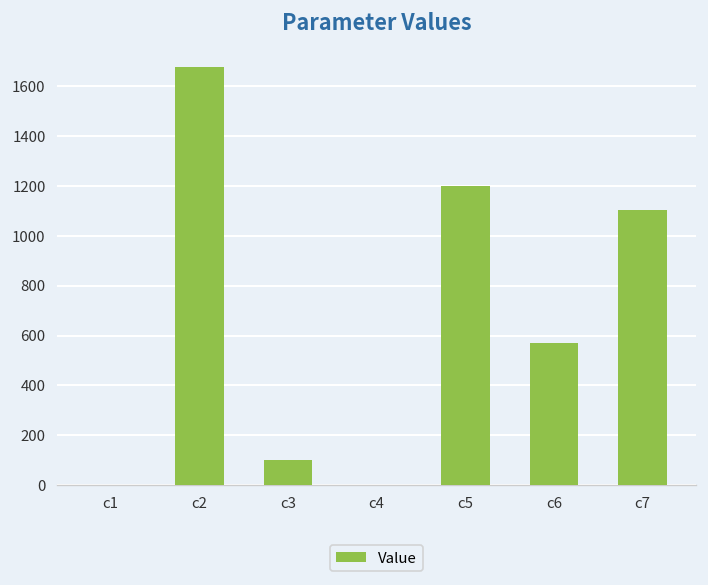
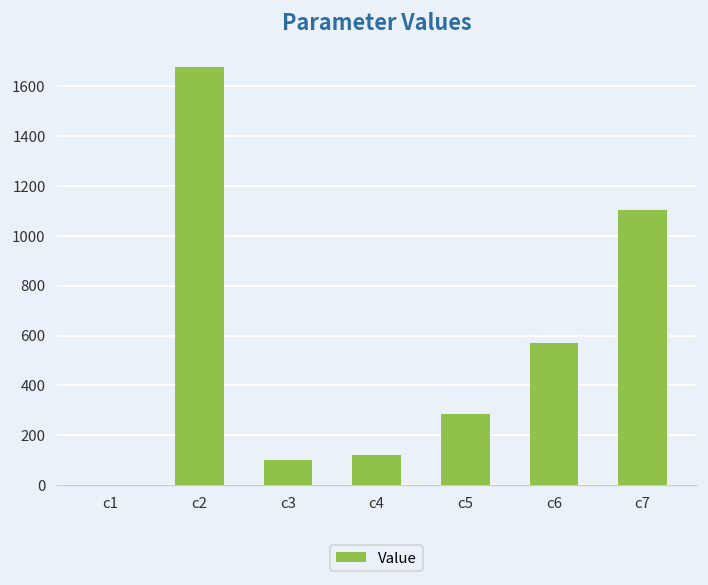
c4: 0 -> 120
c5: 1200 -> 290
